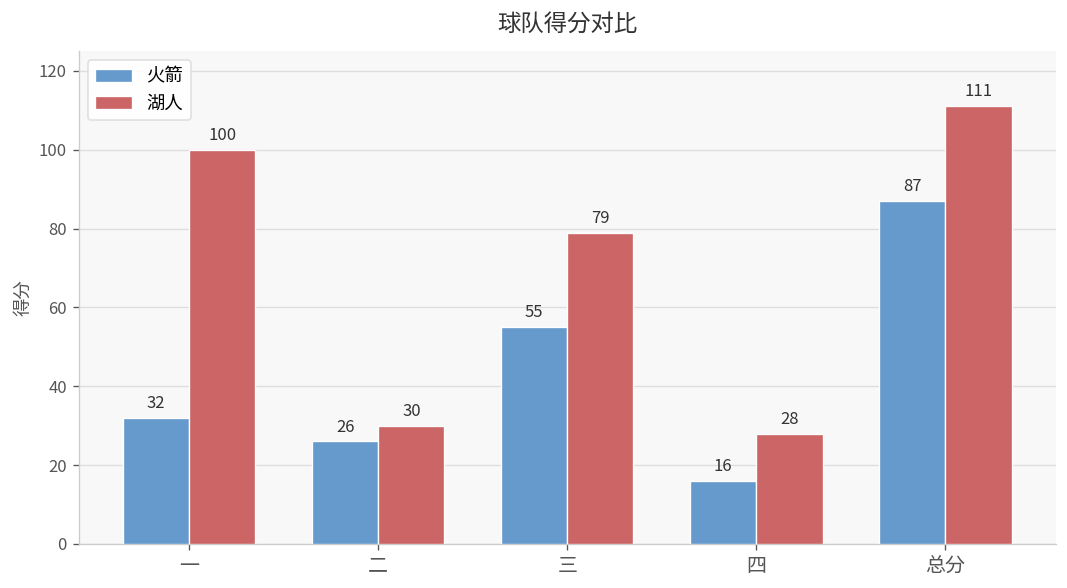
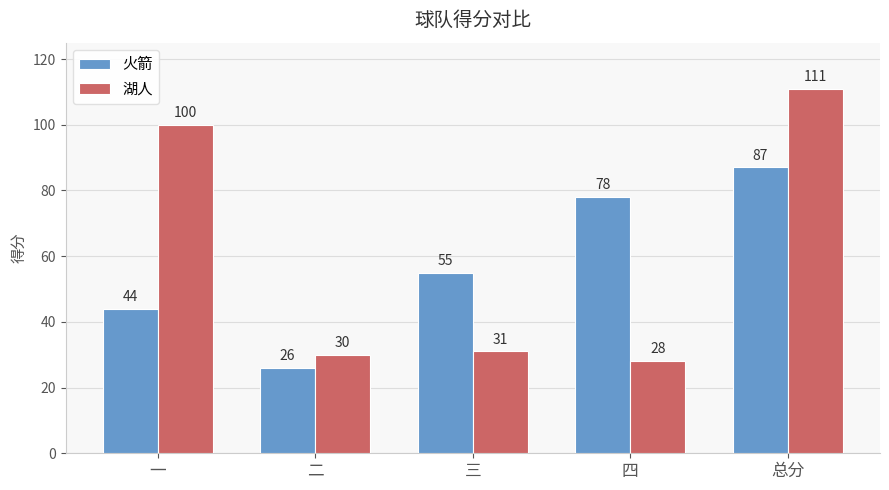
火箭, 一: 32 -> 44
湖人, 三: 79 -> 31
火箭, 四: 16 -> 78
